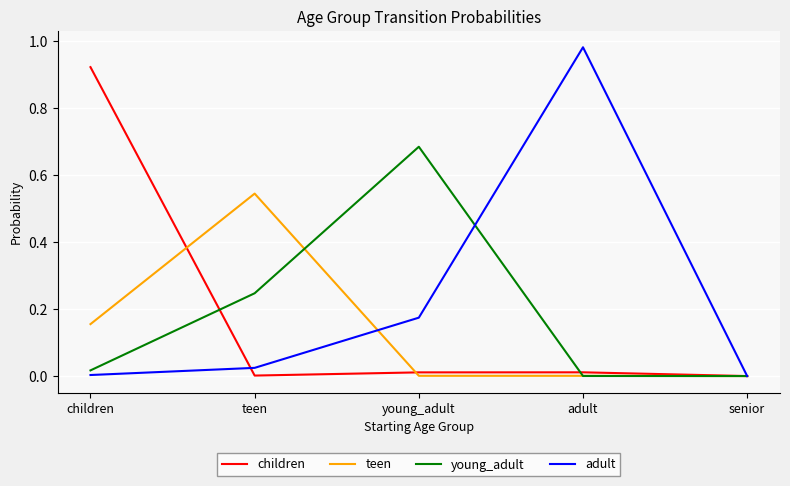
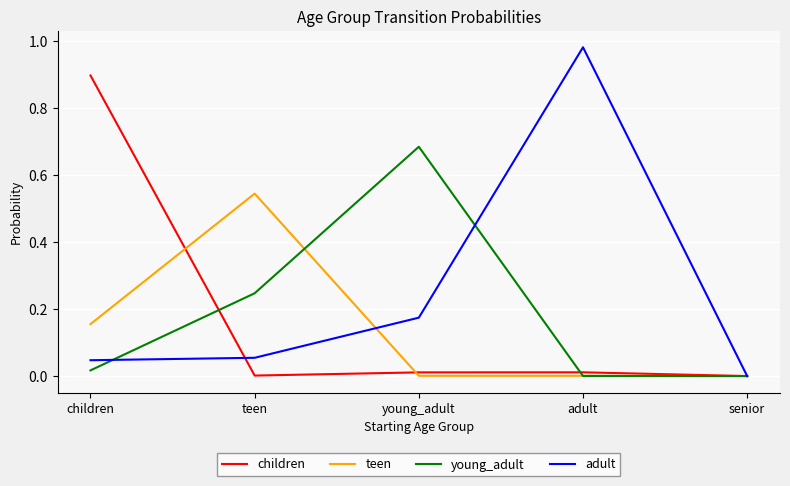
children, children: 0.92 -> 0.90
adult, children: 0.00 -> 0.05
adult, teen: 0.02 -> 0.05
